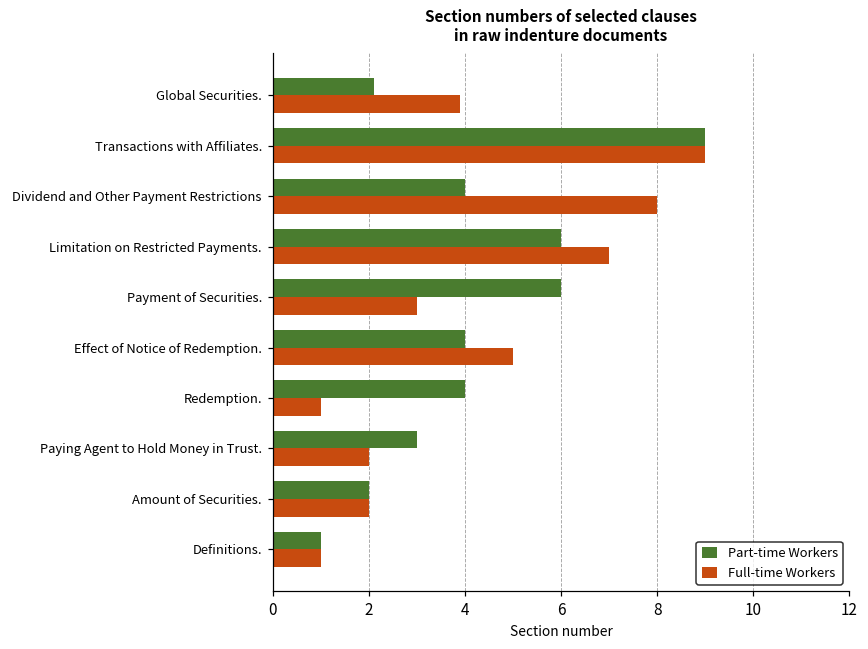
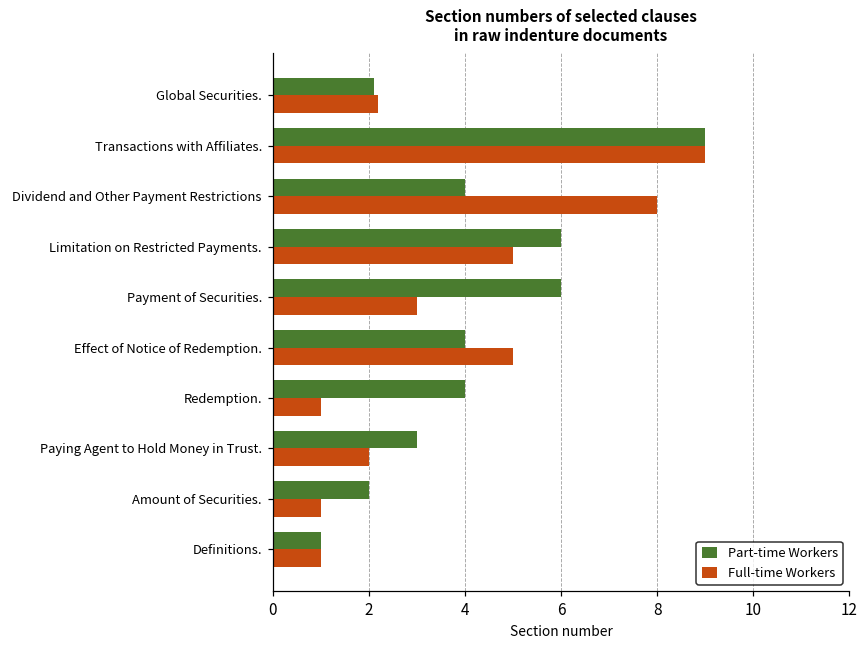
Full-time Workers, Global Securities.: 3.9 -> 2.2
Full-time Workers, Limitation on Restricted Payments.: 7 -> 5
Full-time Workers, Amount of Securities.: 2 -> 1
